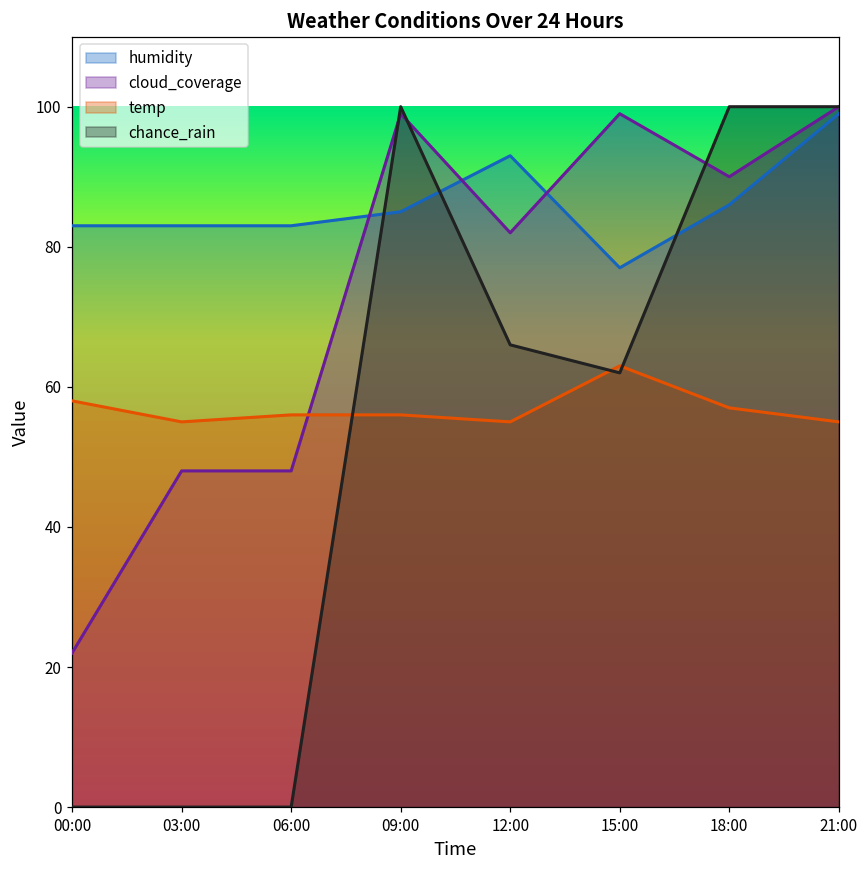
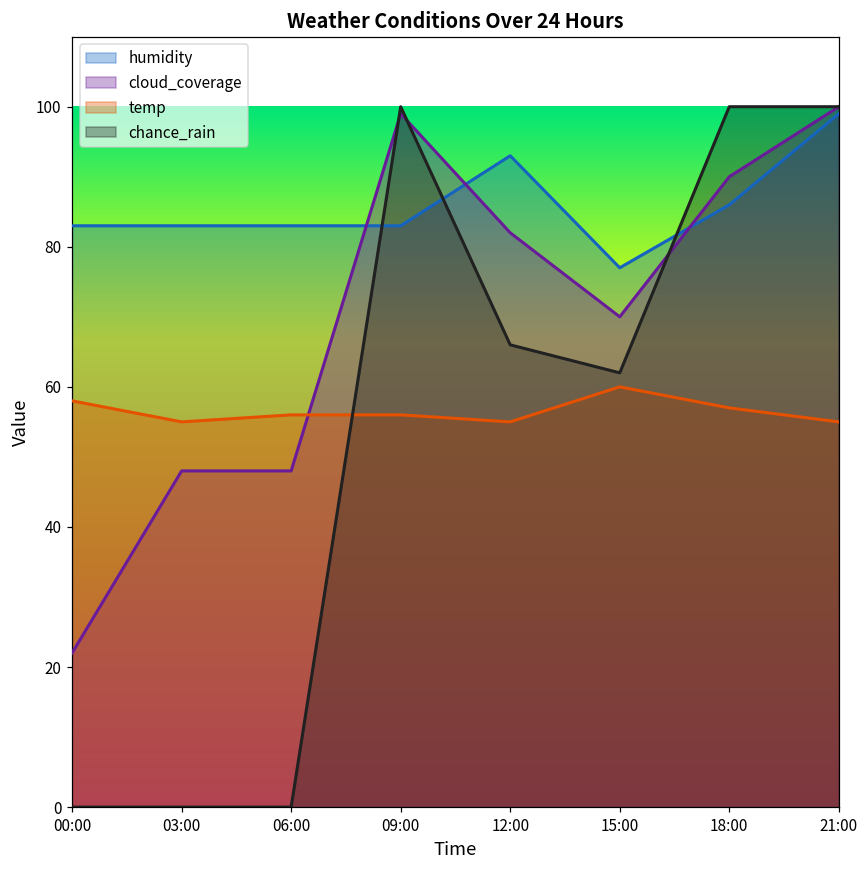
humidity, 09:00: 85 -> 83
cloud_coverage, 15:00: 99 -> 70
temp, 15:00: 63 -> 60
